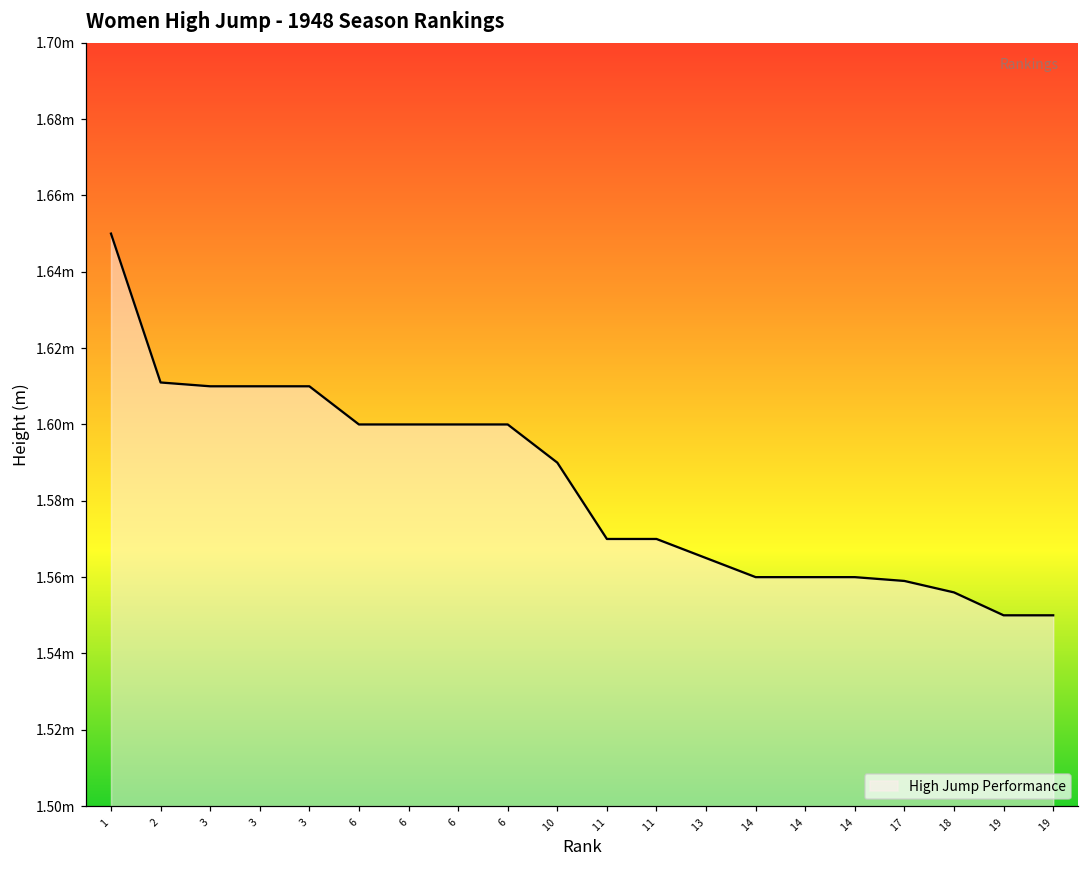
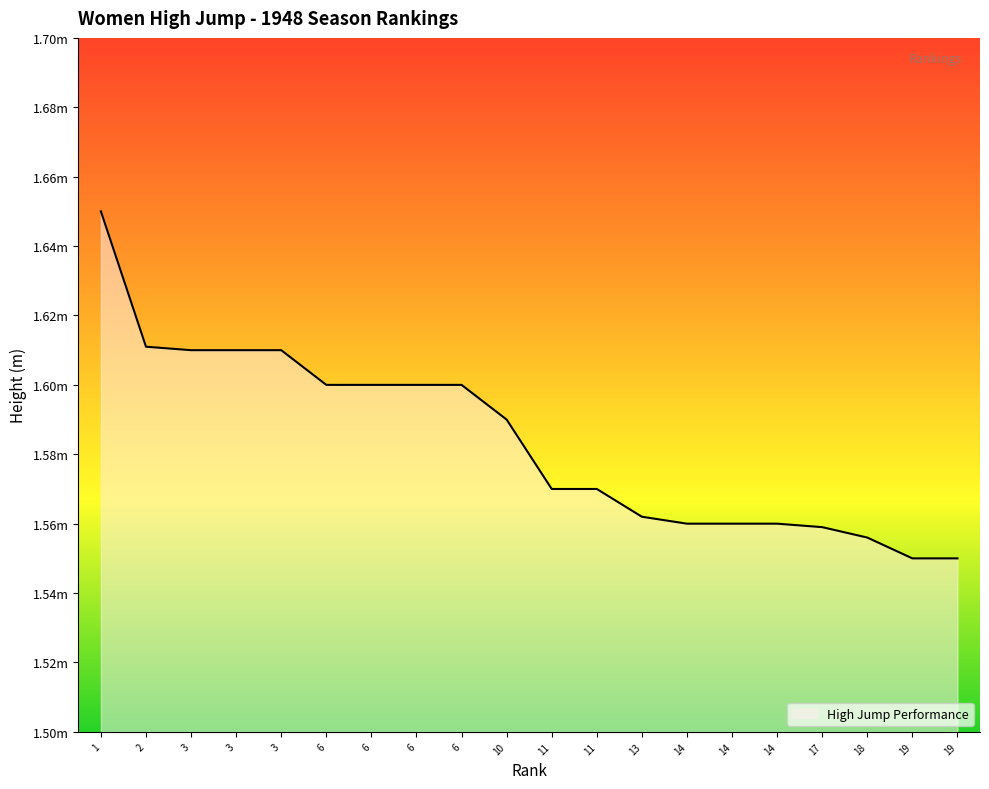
13: 1.565m -> 1.562m
